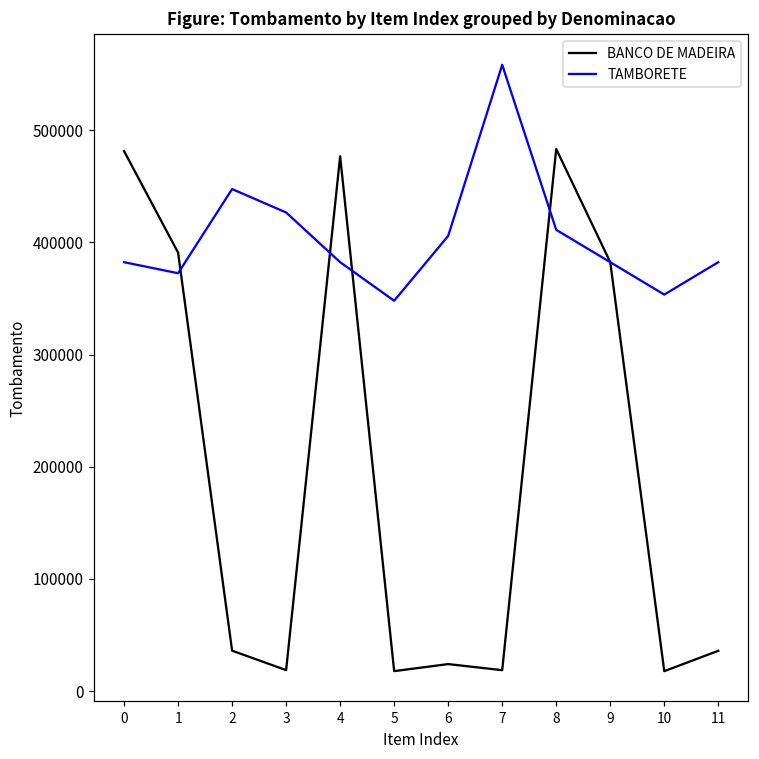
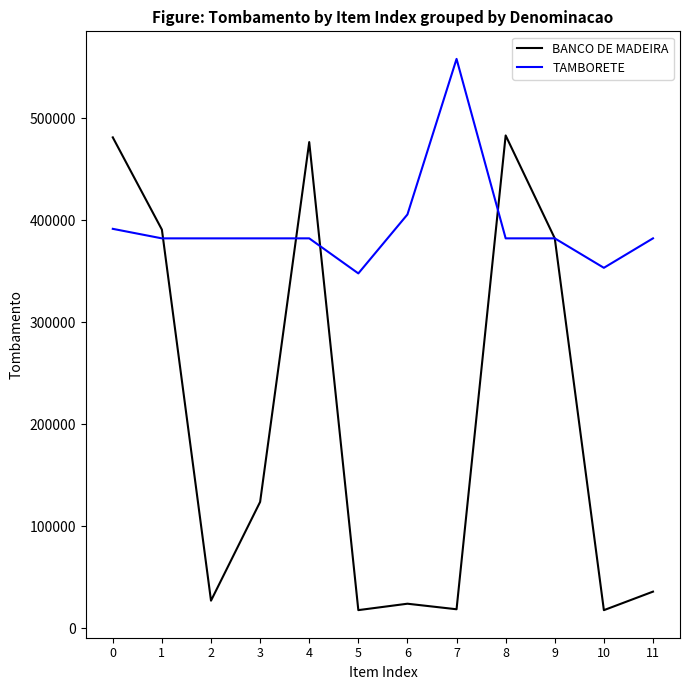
TAMBORETE, 0: 382000 -> 392000
TAMBORETE, 1: 373000 -> 382000
BANCO DE MADEIRA, 2: 36000 -> 27000
TAMBORETE, 2: 448000 -> 382000
BANCO DE MADEIRA, 3: 19000 -> 124000
TAMBORETE, 3: 427000 -> 382000
TAMBORETE, 8: 411000 -> 382000
